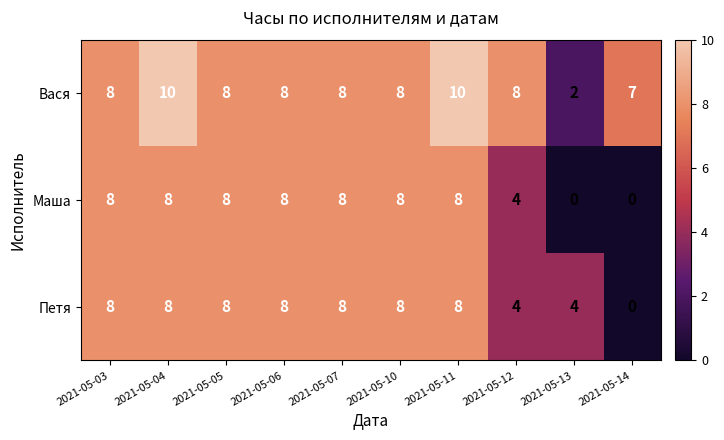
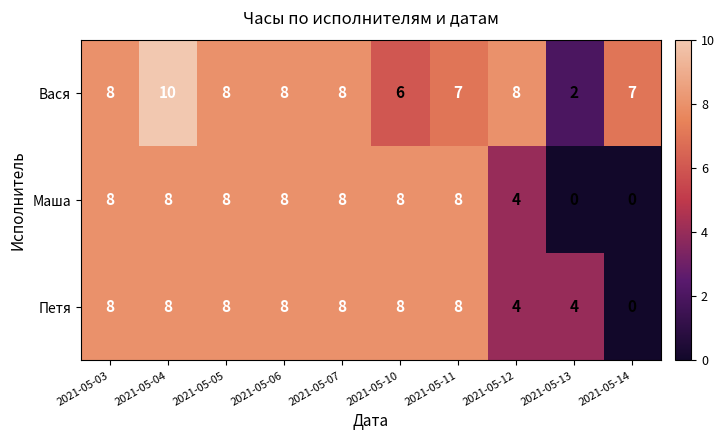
Вася, 2021-05-10: 8 -> 6
Вася, 2021-05-11: 10 -> 7
